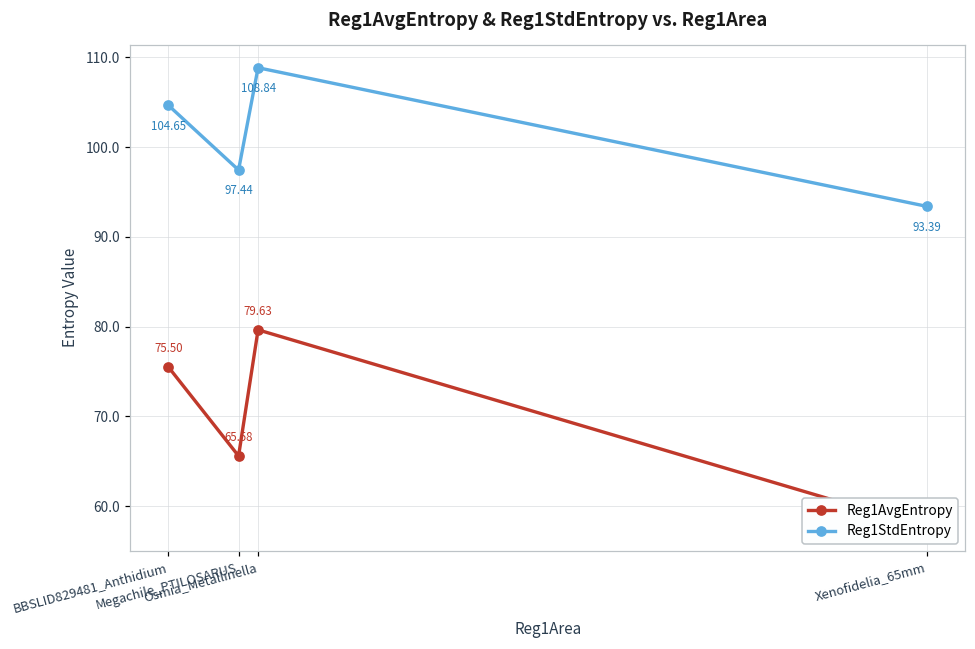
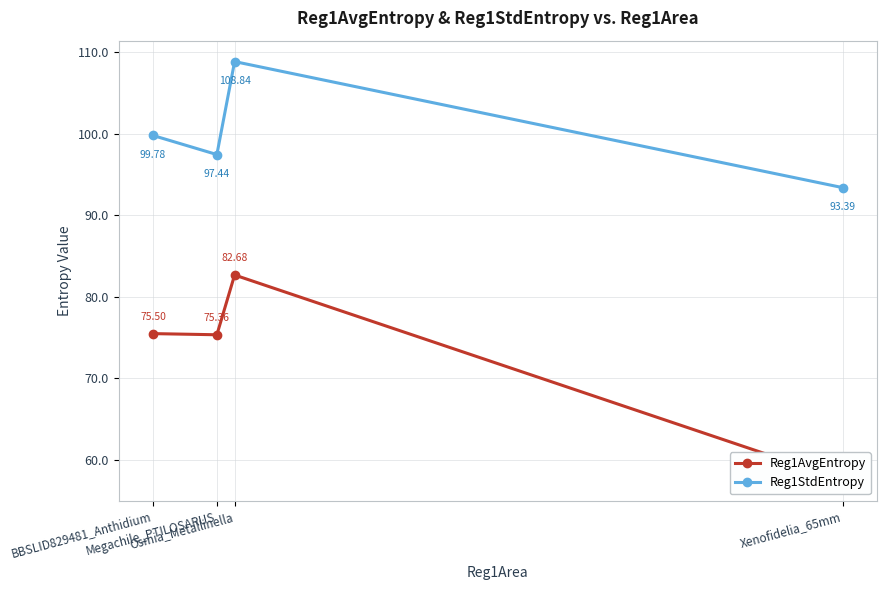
Reg1StdEntropy, BBSLID829481_Anthidium: 104.65 -> 99.78
Reg1AvgEntropy, Megachile_PTILOSARUS: 65.58 -> 75.36
Reg1AvgEntropy, Osmia_Metallinella: 79.63 -> 82.68
